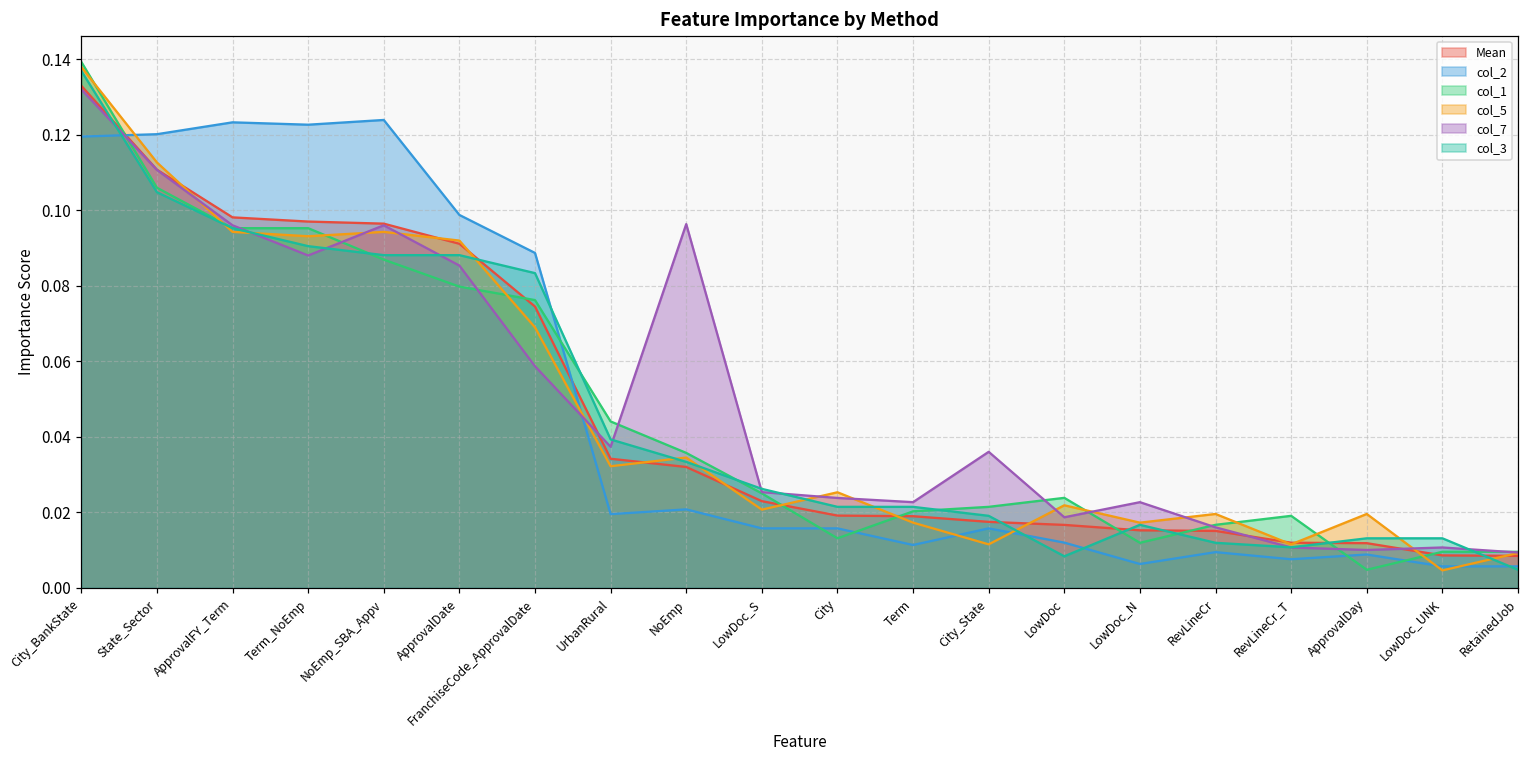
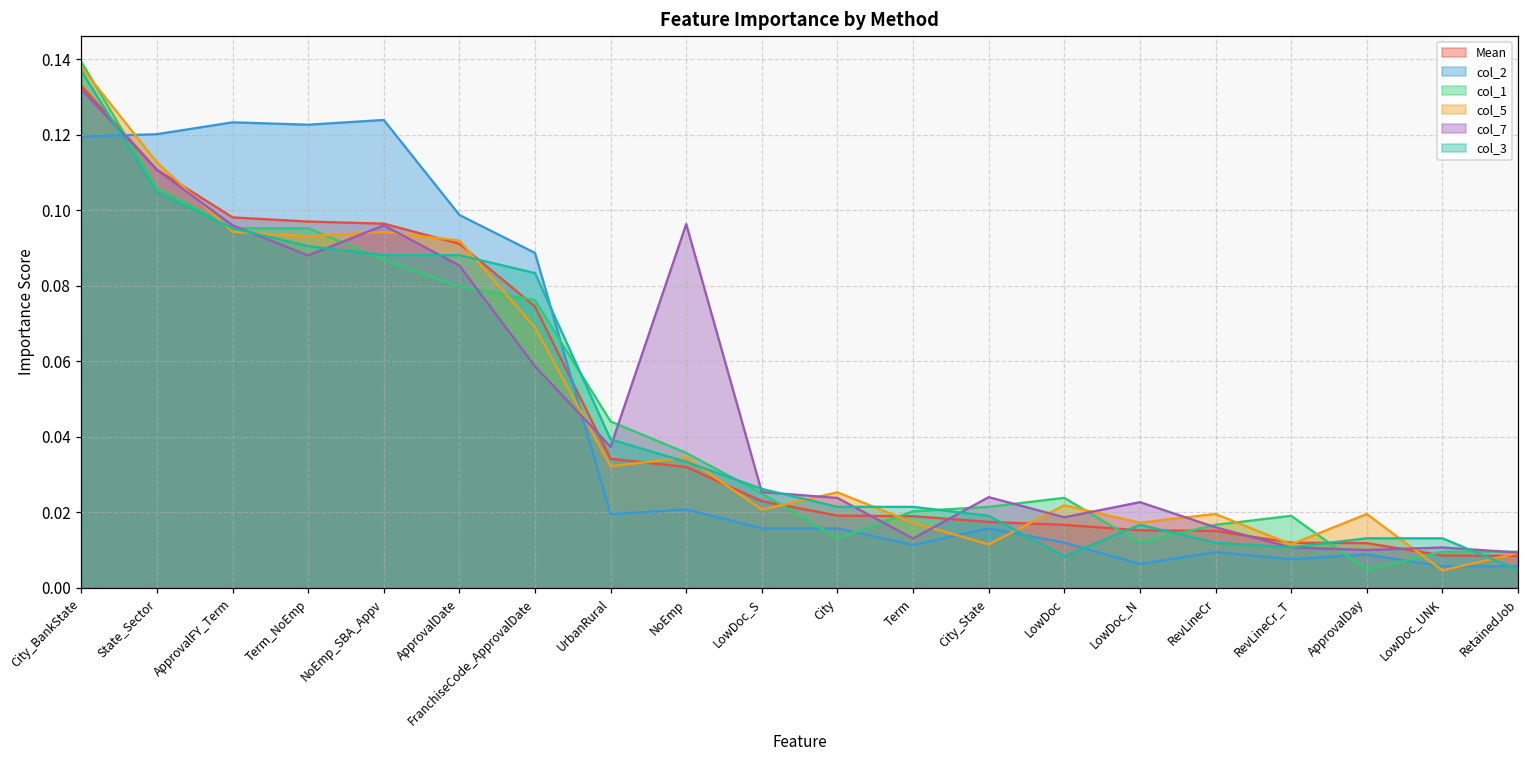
col_7, Term: 0.023 -> 0.013
col_7, City_State: 0.036 -> 0.024
